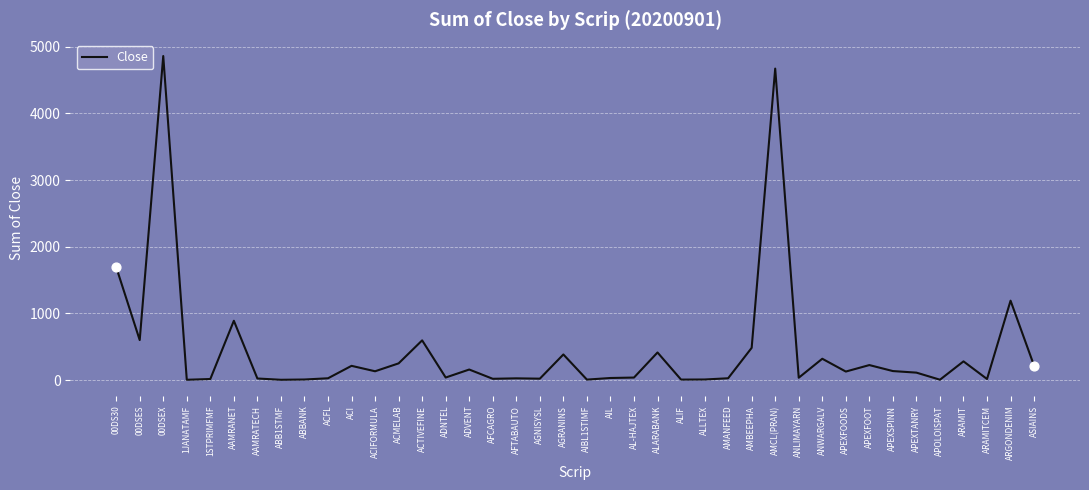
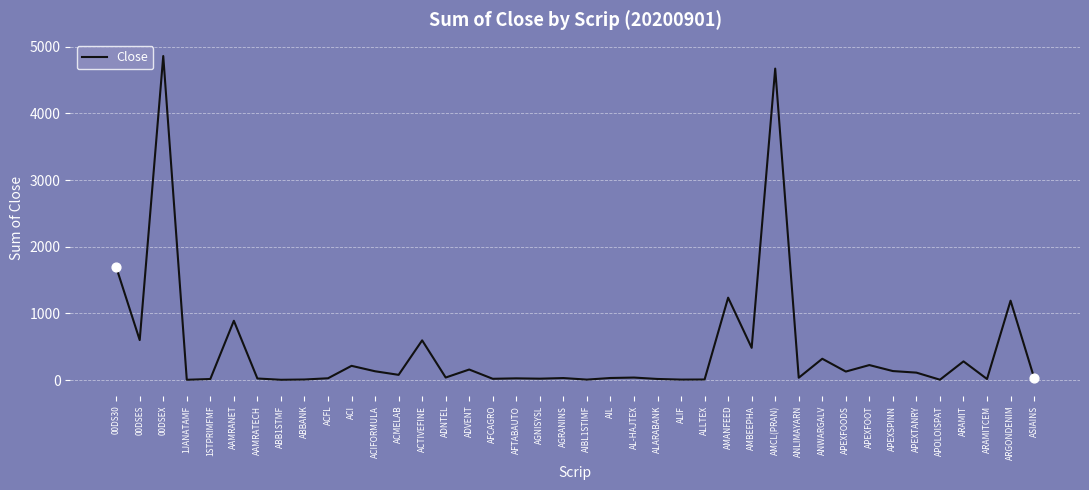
Close, ACMELAB: 300 -> 100
Close, AGRANINS: 400 -> 0
Close, ALARABANK: 400 -> 0
Close, AMANFEED: 0 -> 1200
Close, ASIAINS: 200 -> 0
